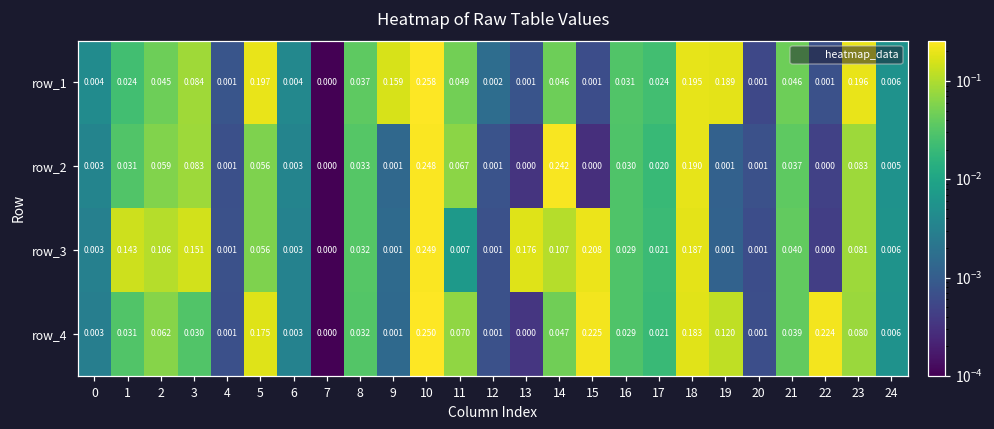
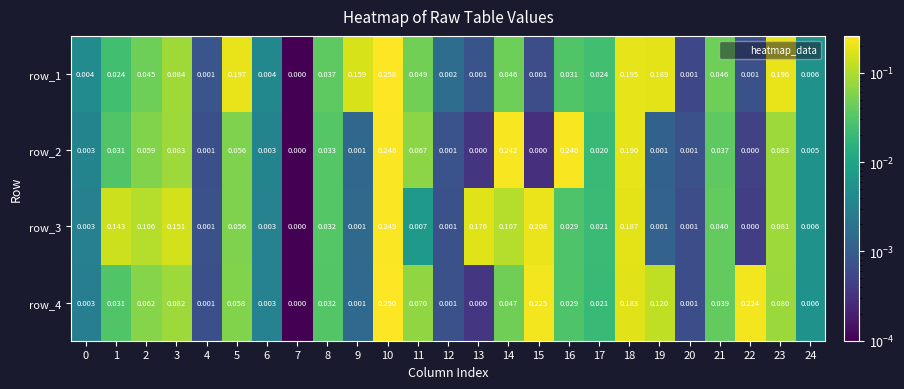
row_2, 16: 0.030 -> 0.240
row_4, 3: 0.030 -> 0.082
row_4, 5: 0.175 -> 0.058
